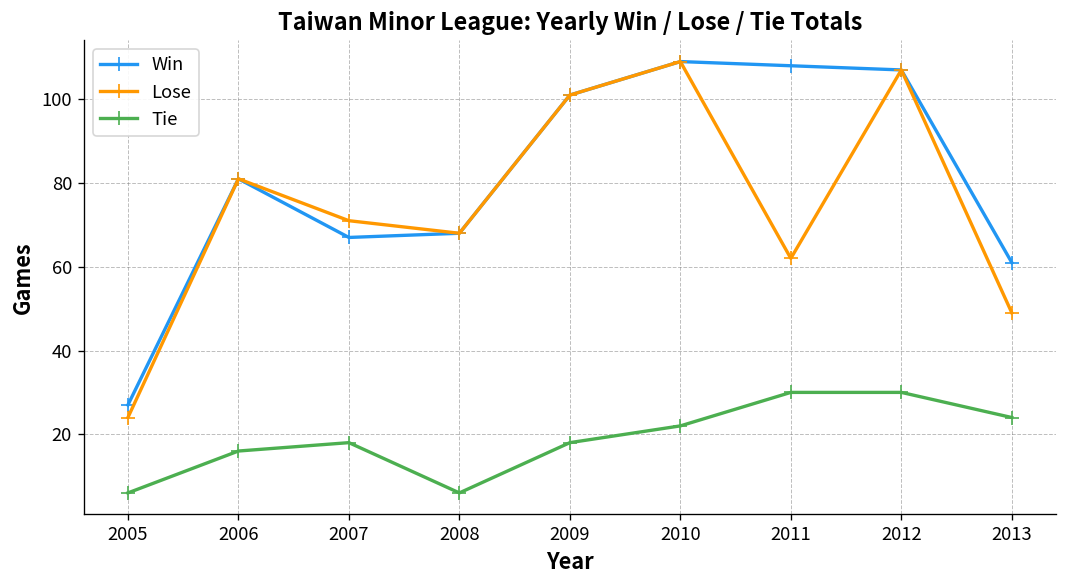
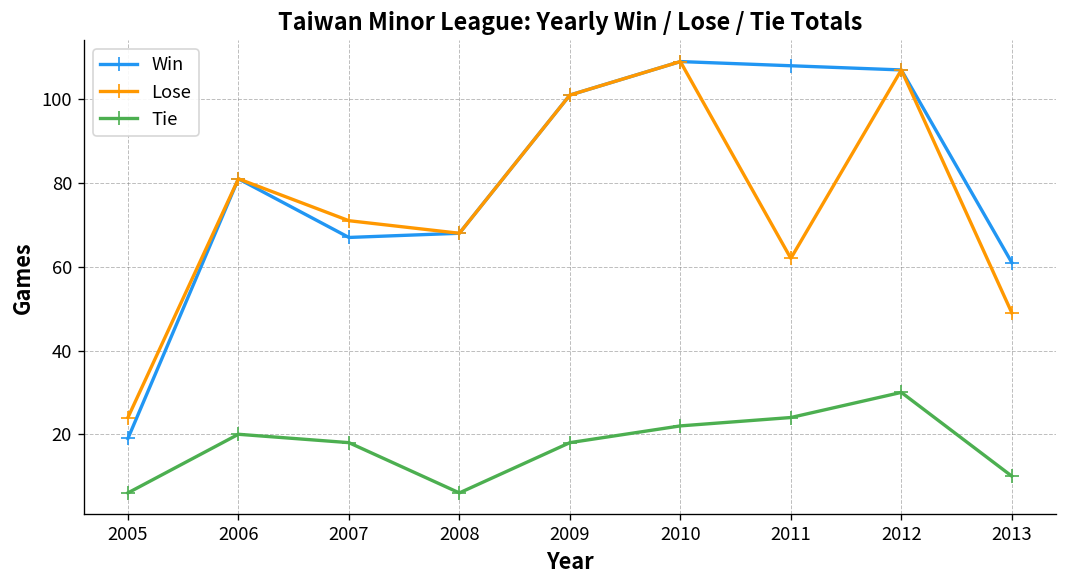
Win, 2005: 27 -> 19
Tie, 2006: 16 -> 20
Tie, 2011: 30 -> 24
Tie, 2013: 24 -> 10
